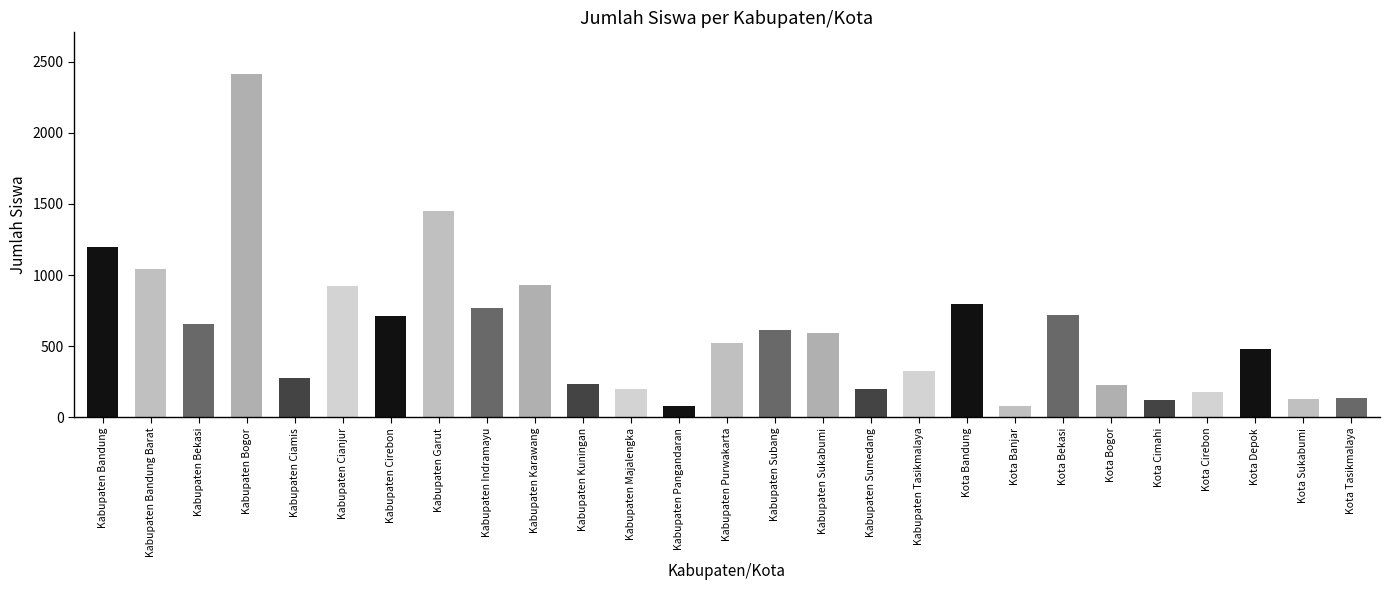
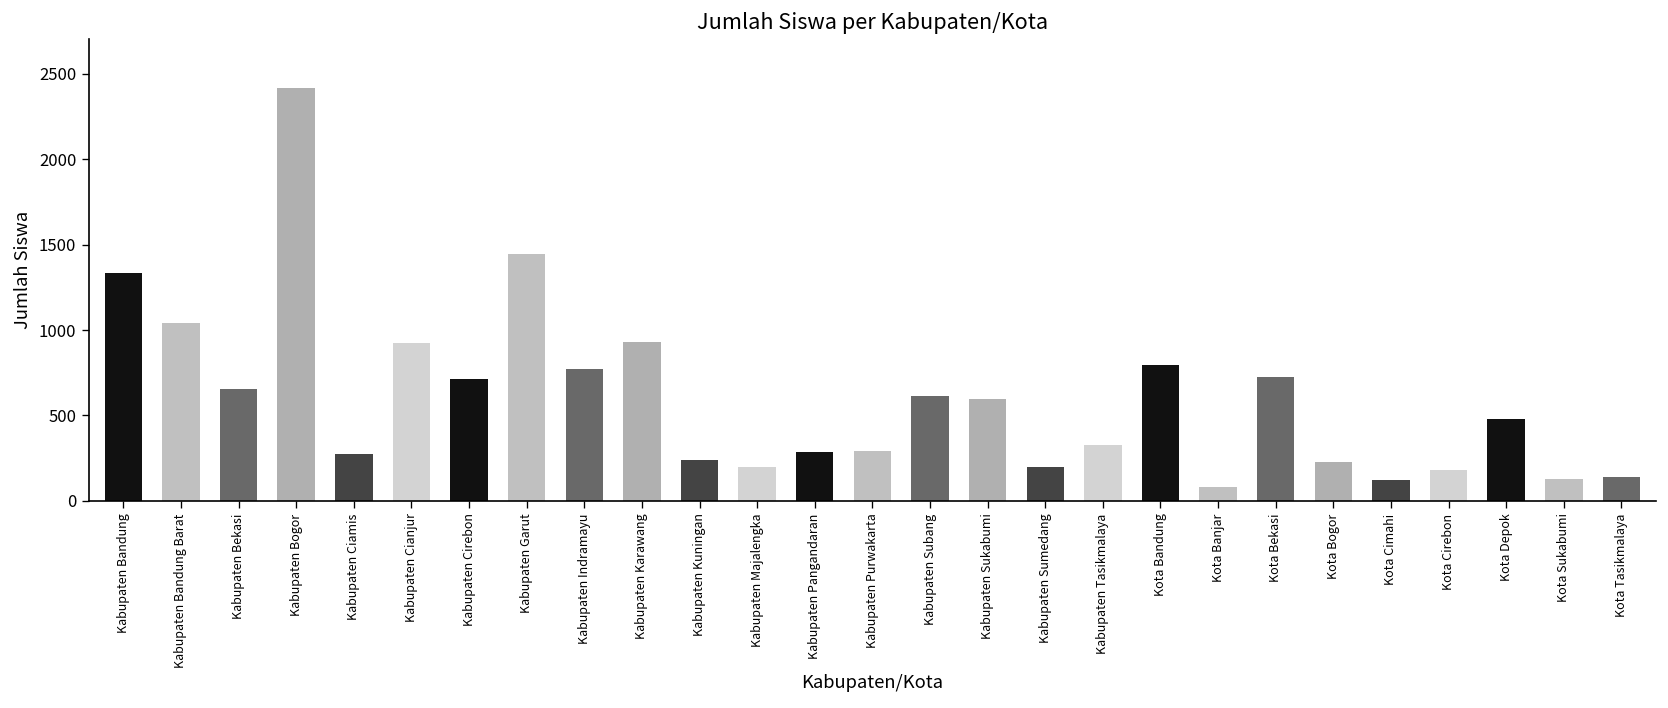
Kabupaten Bandung: 1200 -> 1340
Kabupaten Pangandaran: 80 -> 280
Kabupaten Purwakarta: 530 -> 290
